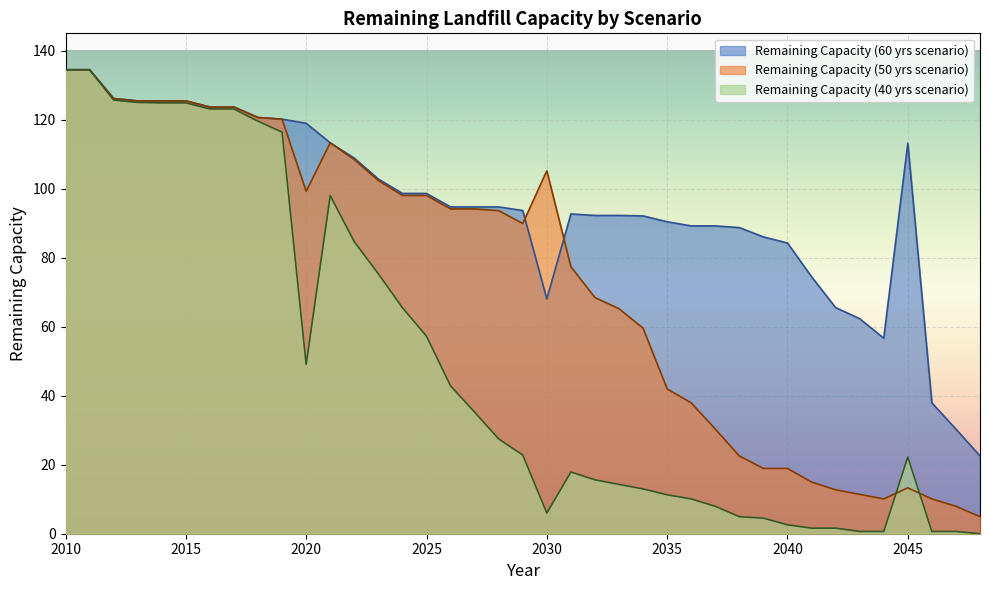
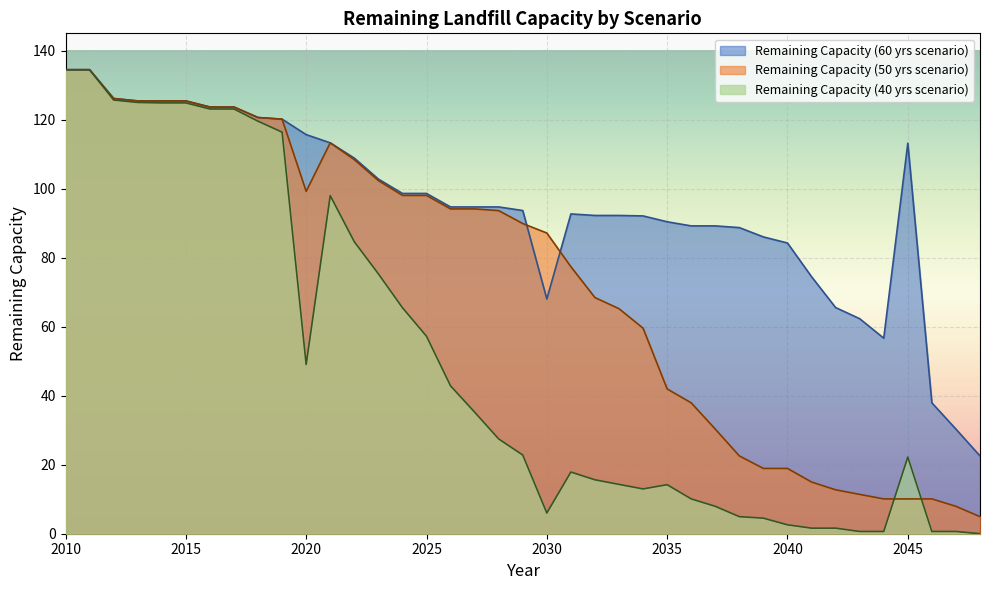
Remaining Capacity (60 yrs scenario), 2020: 119 -> 116
Remaining Capacity (50 yrs scenario), 2030: 105 -> 87
Remaining Capacity (40 yrs scenario), 2035: 11 -> 14
Remaining Capacity (50 yrs scenario), 2045: 13 -> 10
